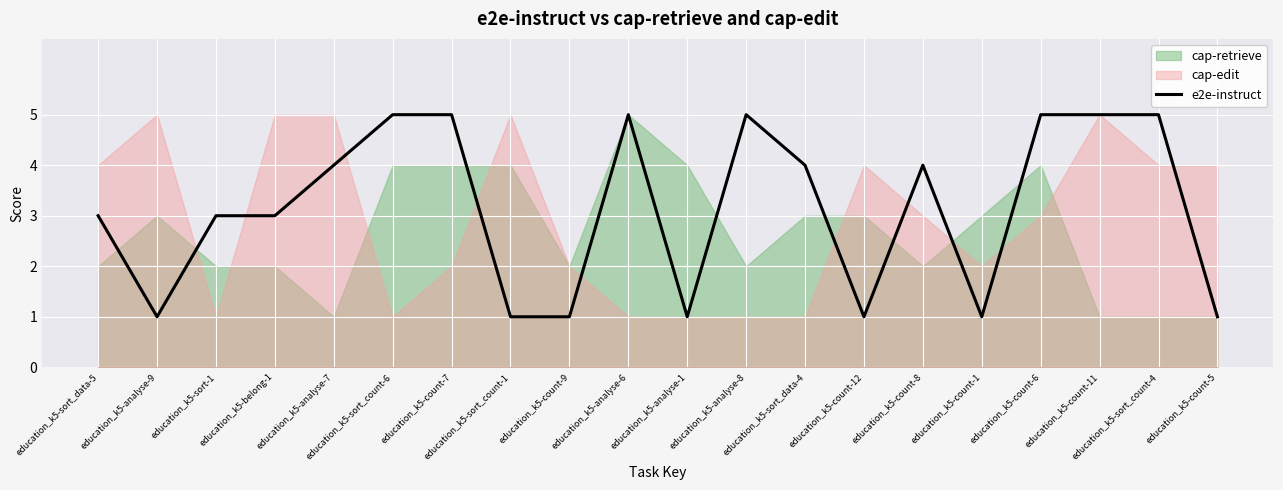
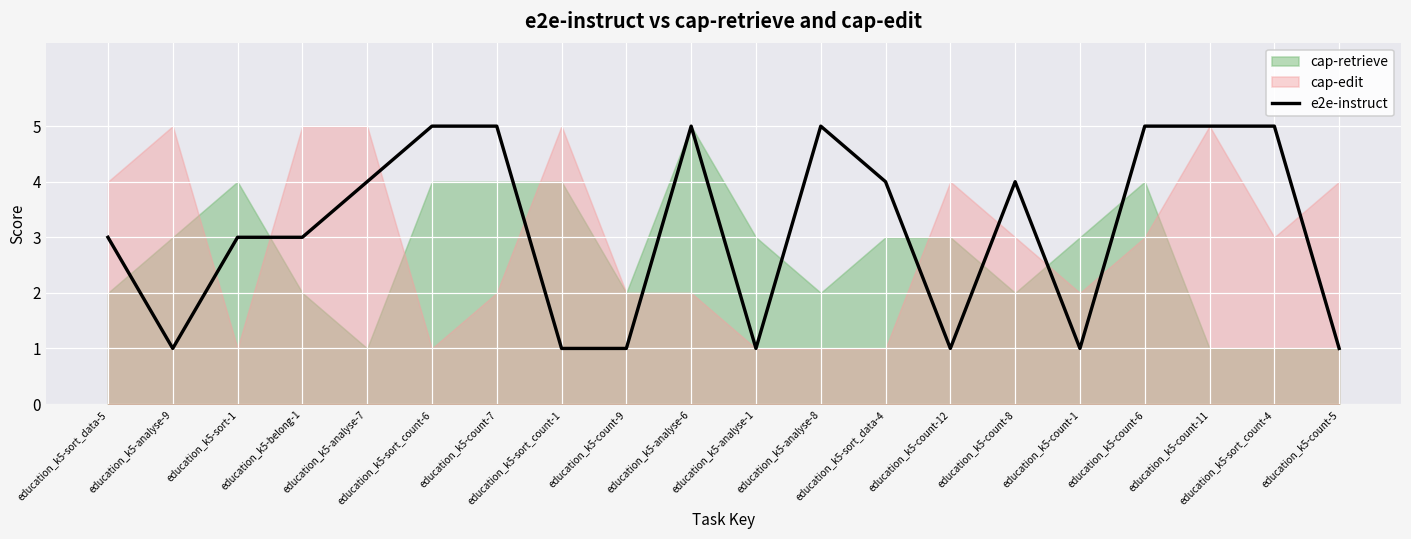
cap-retrieve, education_k5-sort-1: 2 -> 4
cap-edit, education_k5-analyse-6: 1 -> 2
cap-retrieve, education_k5-analyse-1: 4 -> 3
cap-edit, education_k5-sort_count-4: 4 -> 3
